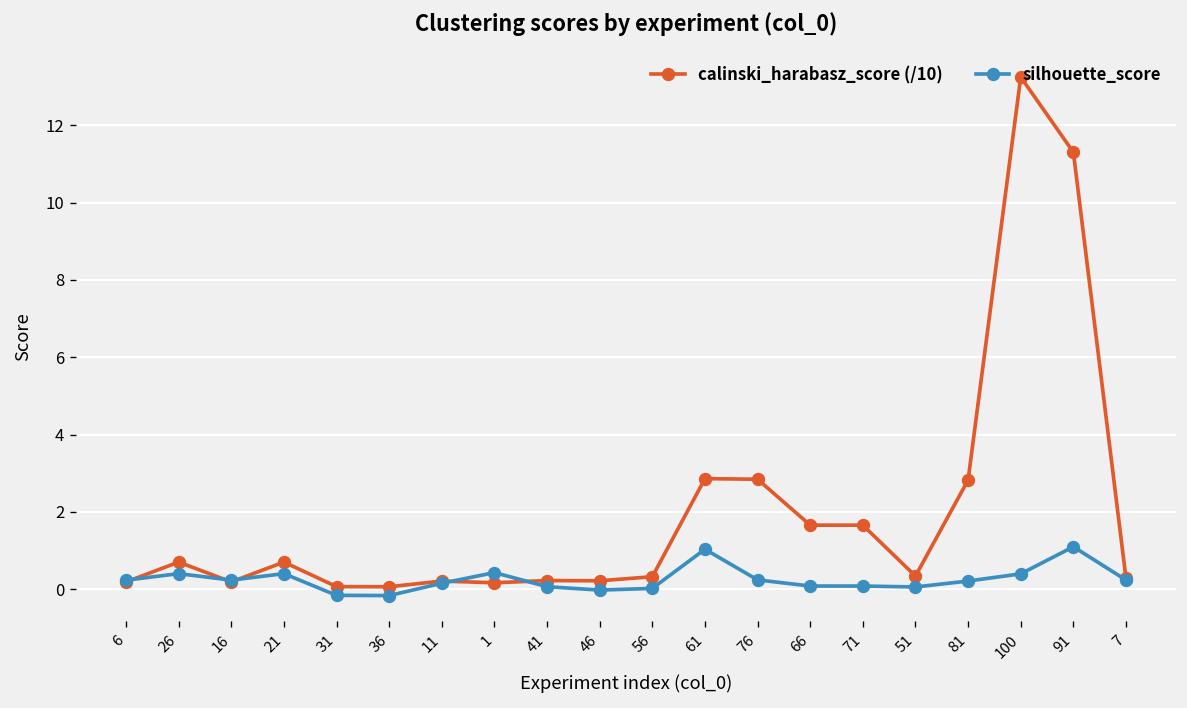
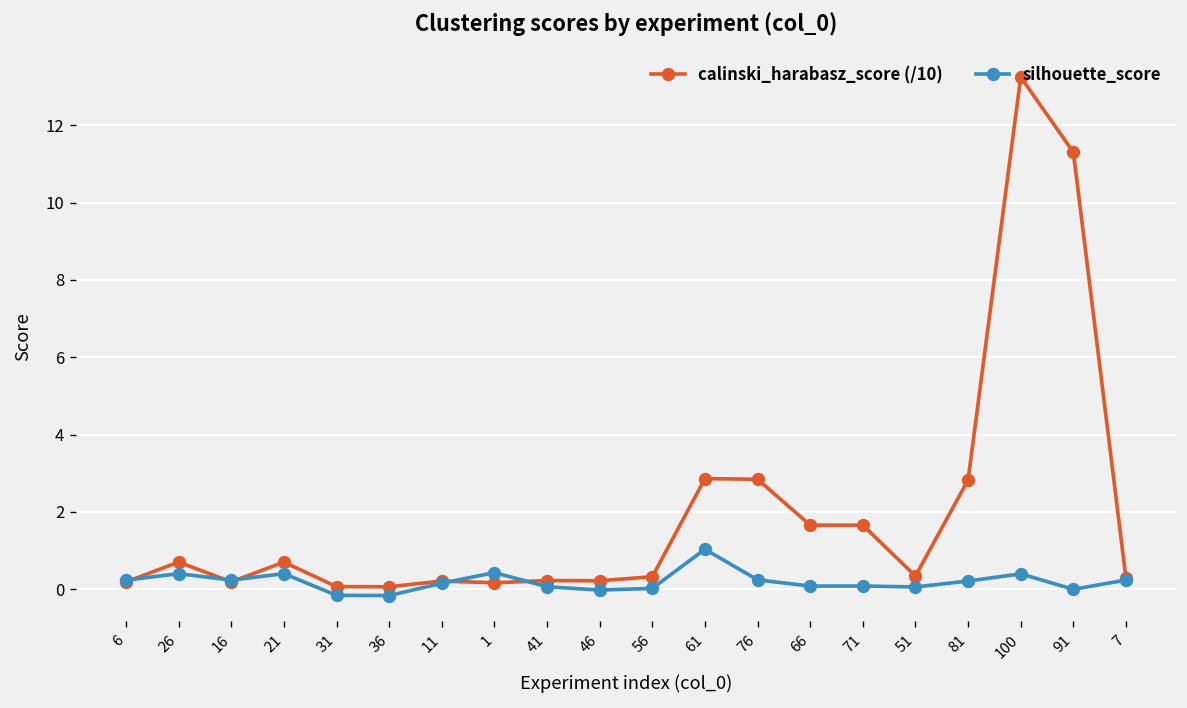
silhouette_score, 91: 1.1 -> 0.0
